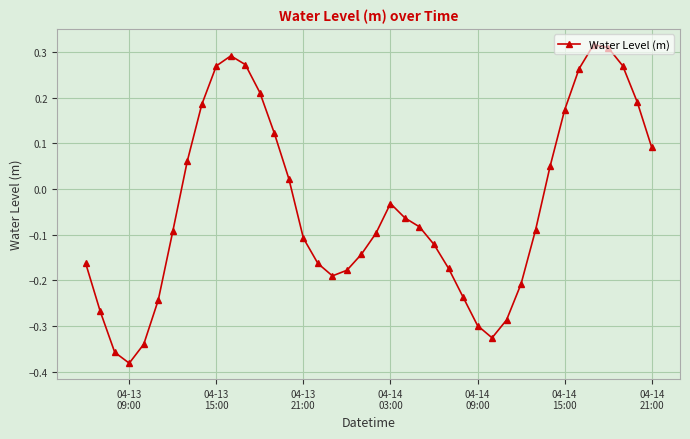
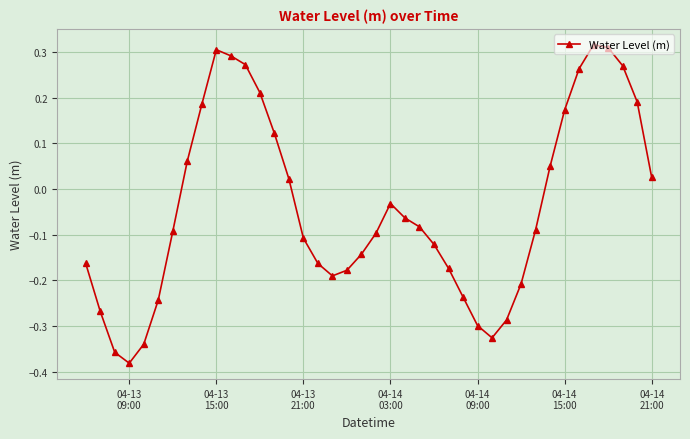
04-13 15:00: 0.27 -> 0.31
04-14 21:00: 0.09 -> 0.03
